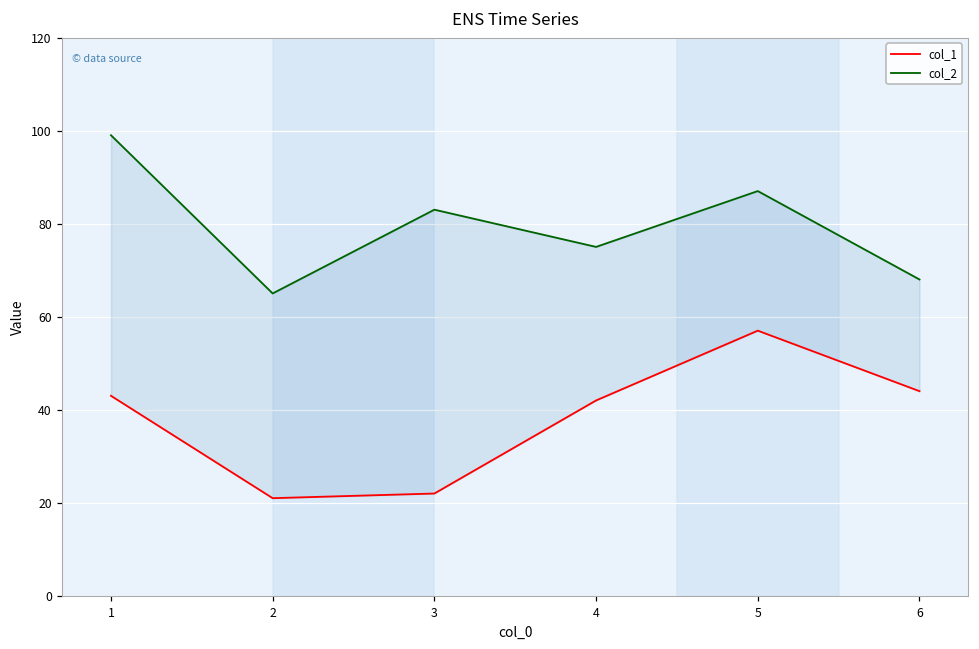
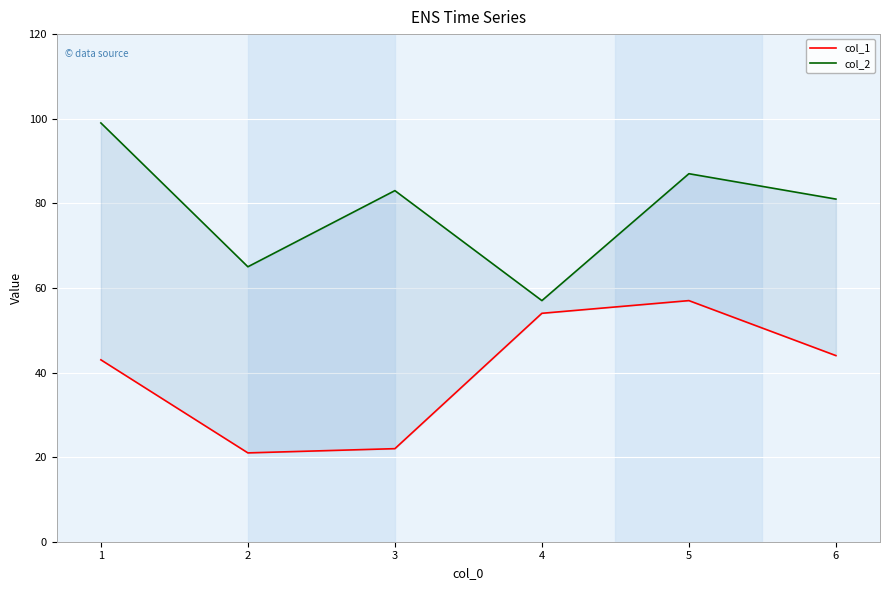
col_1, 4: 42 -> 54
col_2, 4: 75 -> 57
col_2, 6: 68 -> 81
